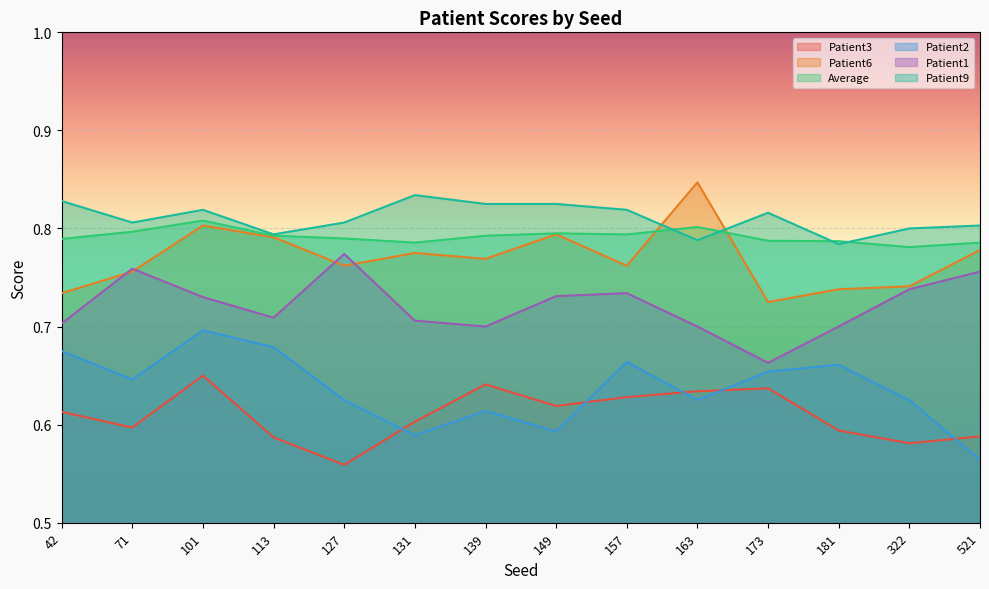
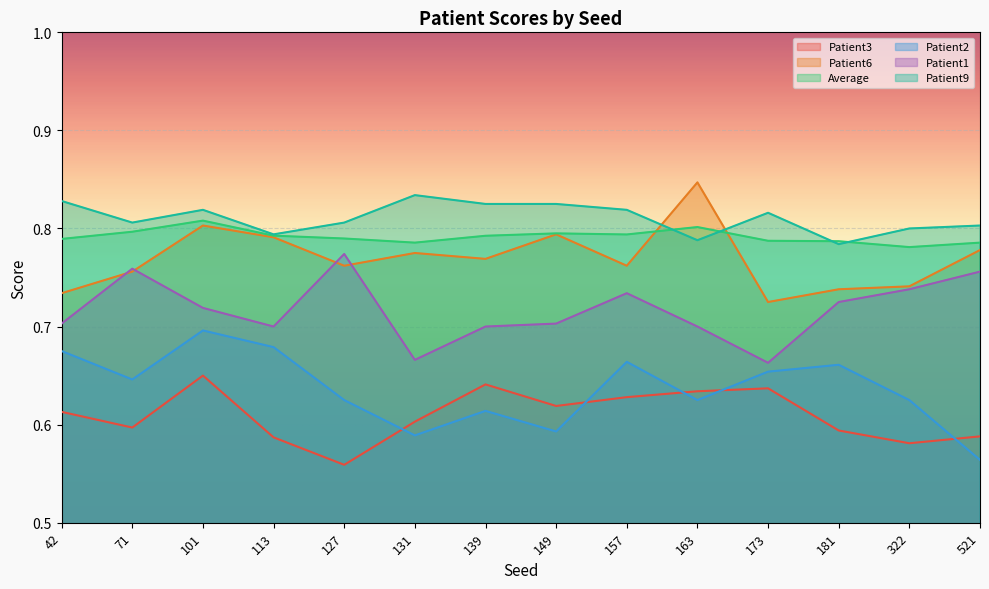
Patient1, 101: 0.73 -> 0.72
Patient1, 113: 0.71 -> 0.70
Patient1, 131: 0.71 -> 0.67
Patient1, 149: 0.73 -> 0.70
Patient1, 181: 0.70 -> 0.73
